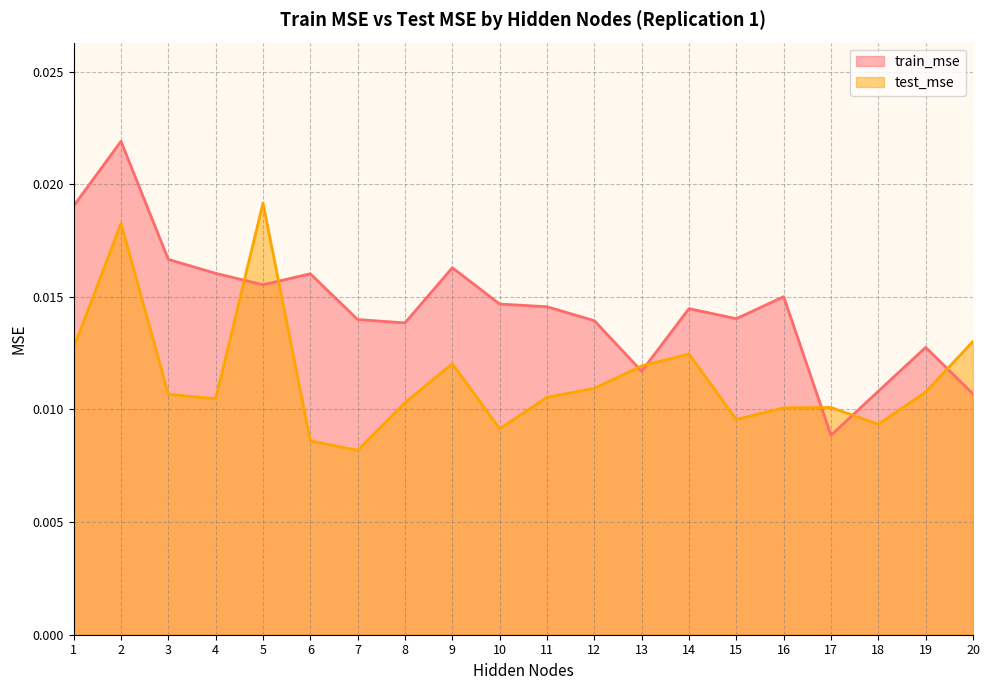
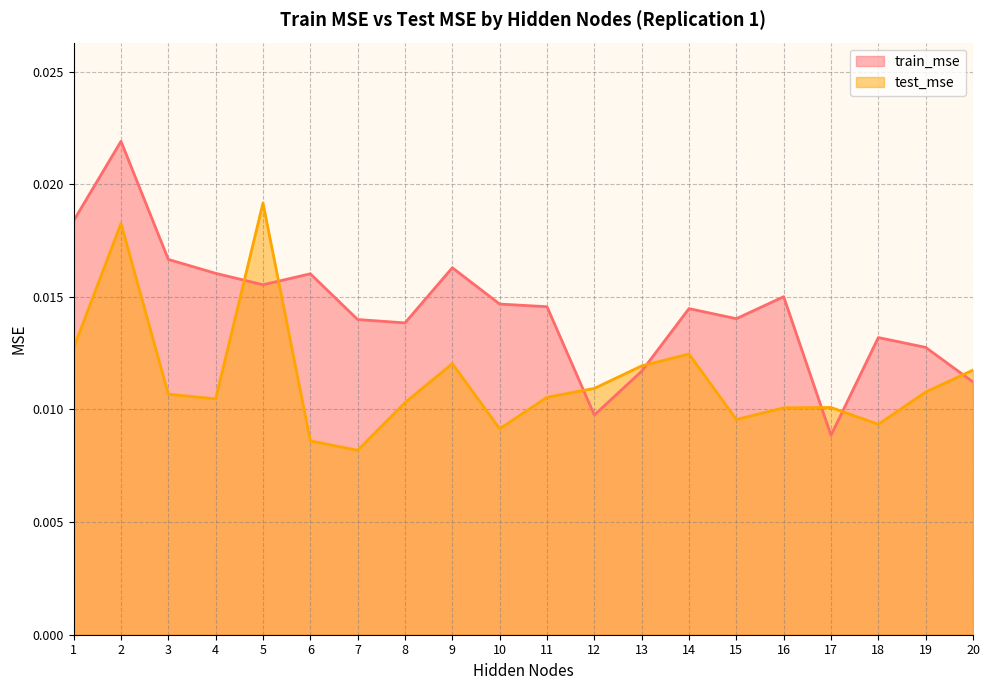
train_mse, 1: 0.0190 -> 0.0184
train_mse, 12: 0.0139 -> 0.0098
train_mse, 18: 0.0108 -> 0.0132
train_mse, 20: 0.0107 -> 0.0112
test_mse, 20: 0.0130 -> 0.0118
